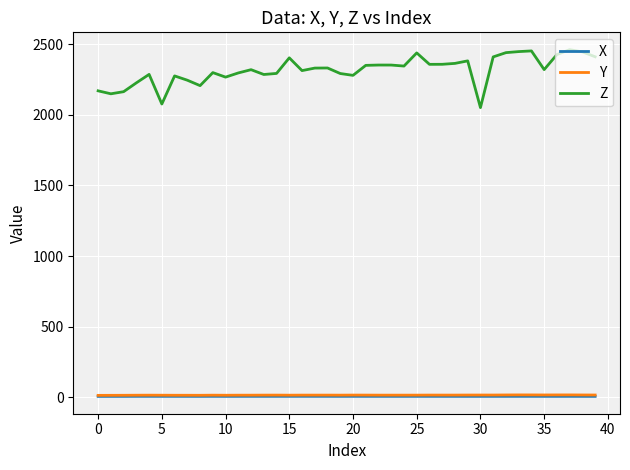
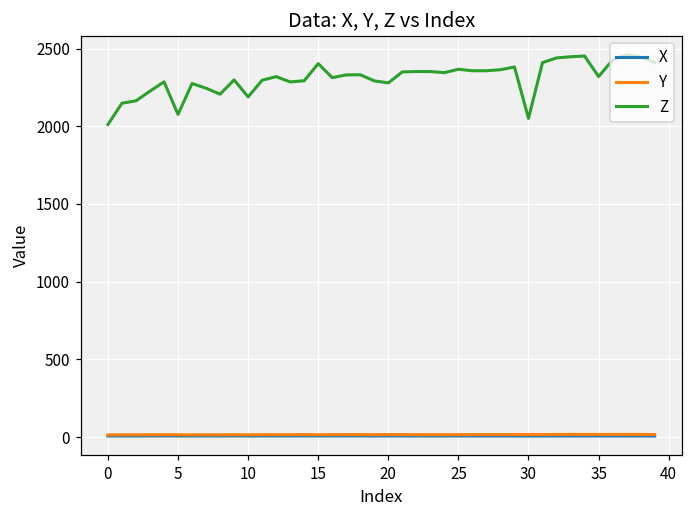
Z, 0: 2170 -> 2010
Z, 10: 2270 -> 2190
Z, 25: 2440 -> 2370
